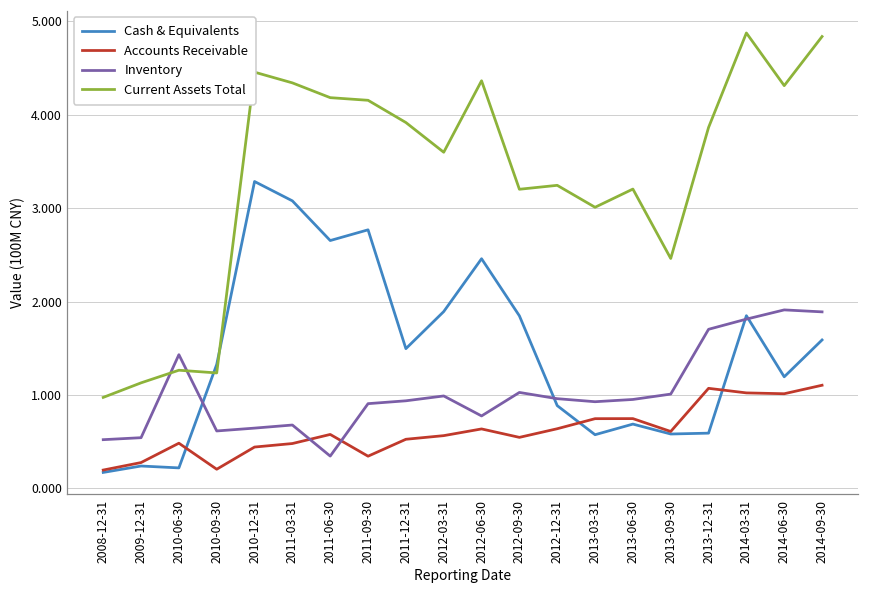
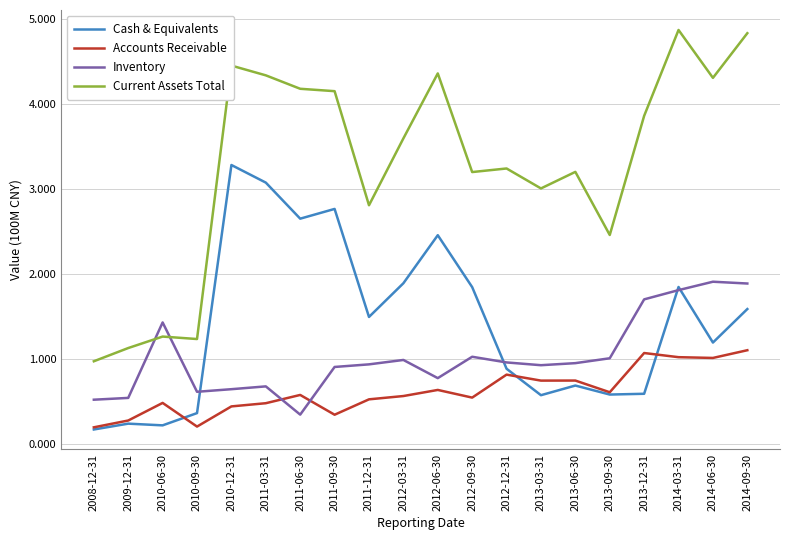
Cash & Equivalents, 2010-09-30: 1.3 -> 0.4
Current Assets Total, 2011-12-31: 3.9 -> 2.8
Accounts Receivable, 2012-12-31: 0.6 -> 0.8
